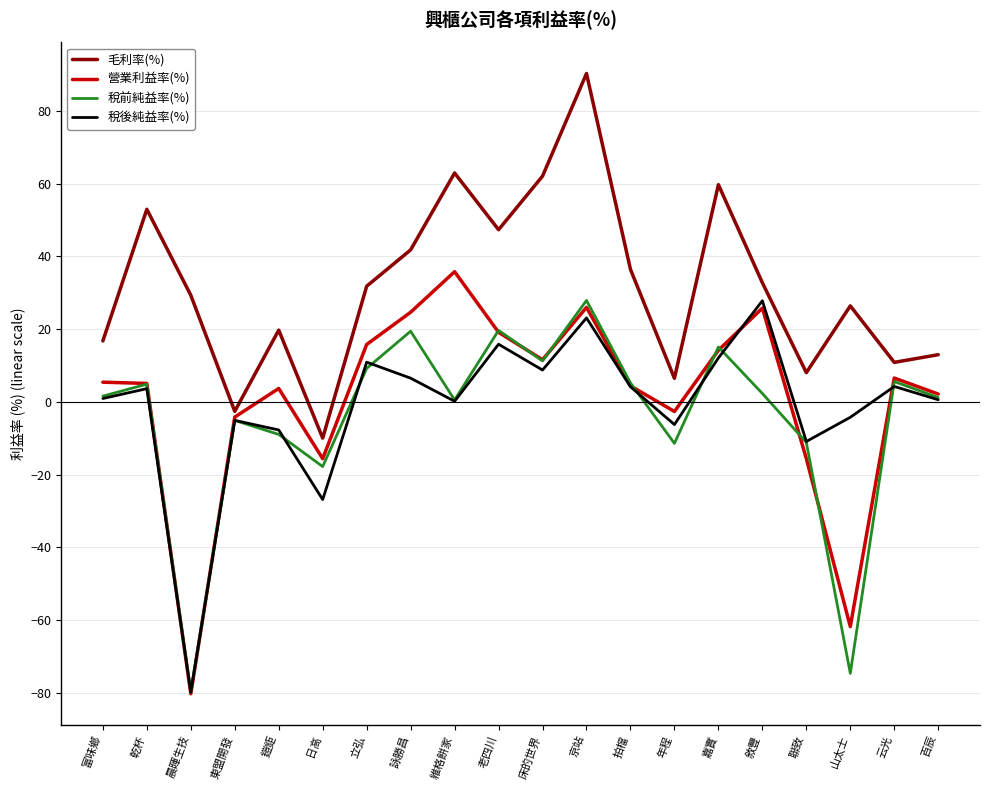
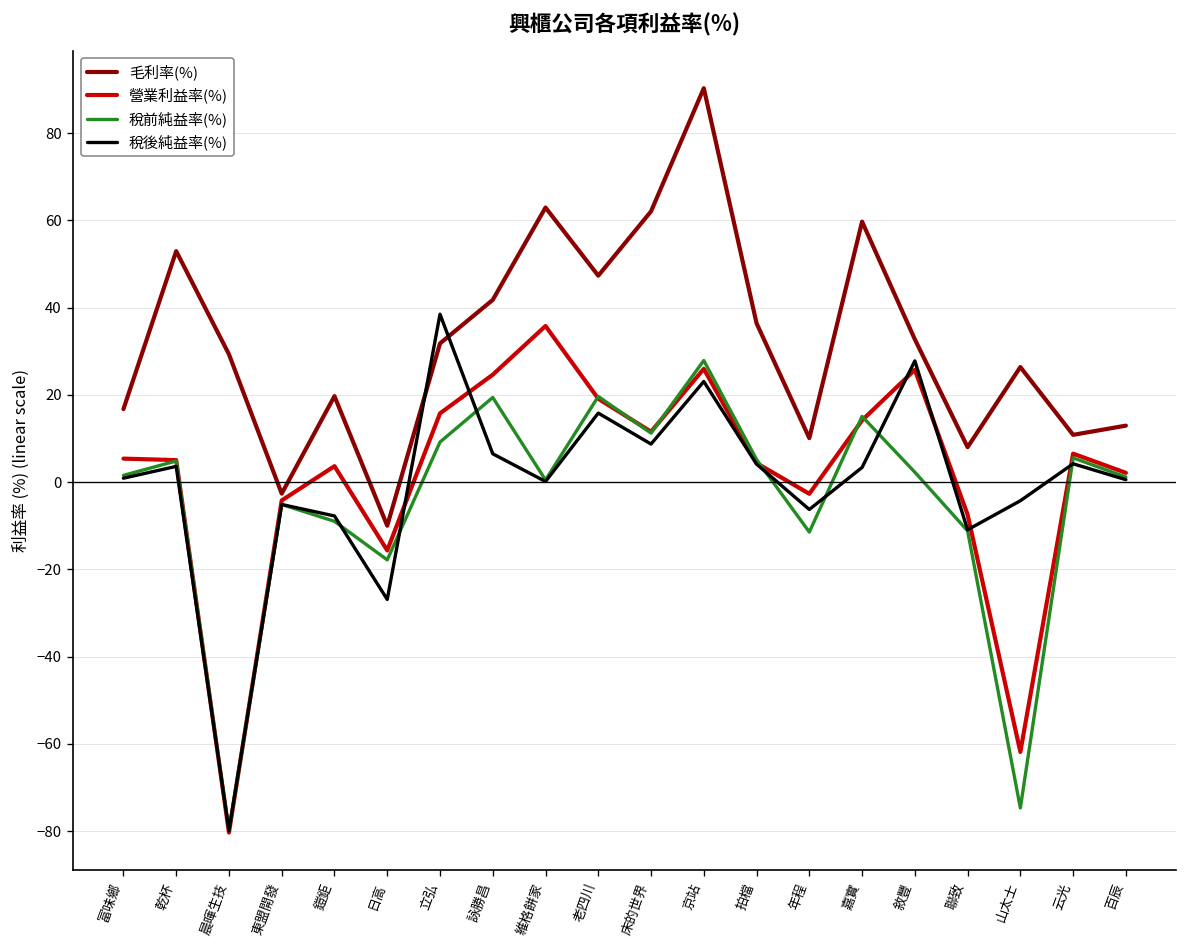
稅後純益率(%), 立弘: 11 -> 39
毛利率(%), 年程: 6 -> 10
稅後純益率(%), 嘉實: 12 -> 3
營業利益率(%), 聯致: -16 -> -7
